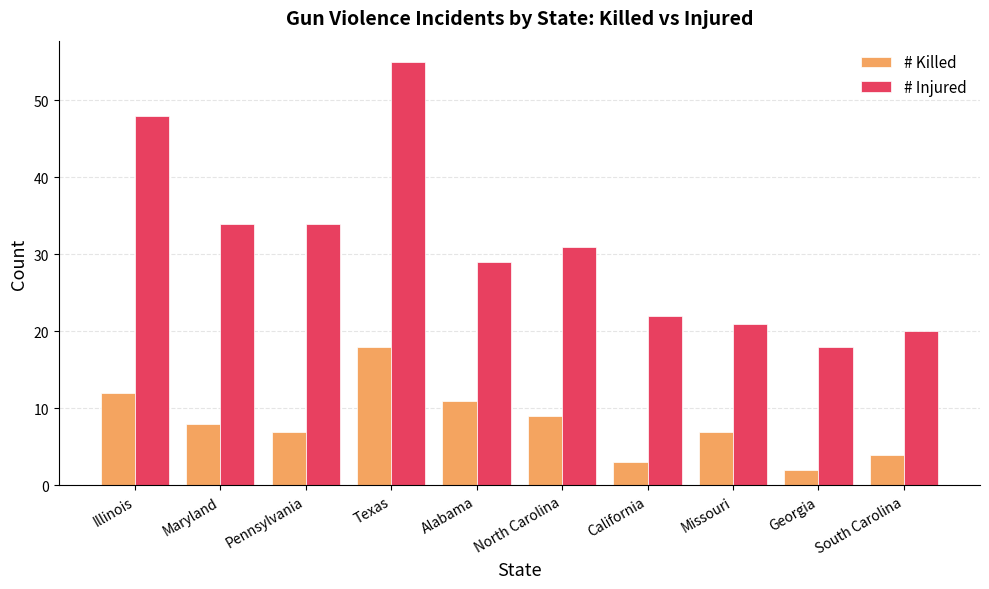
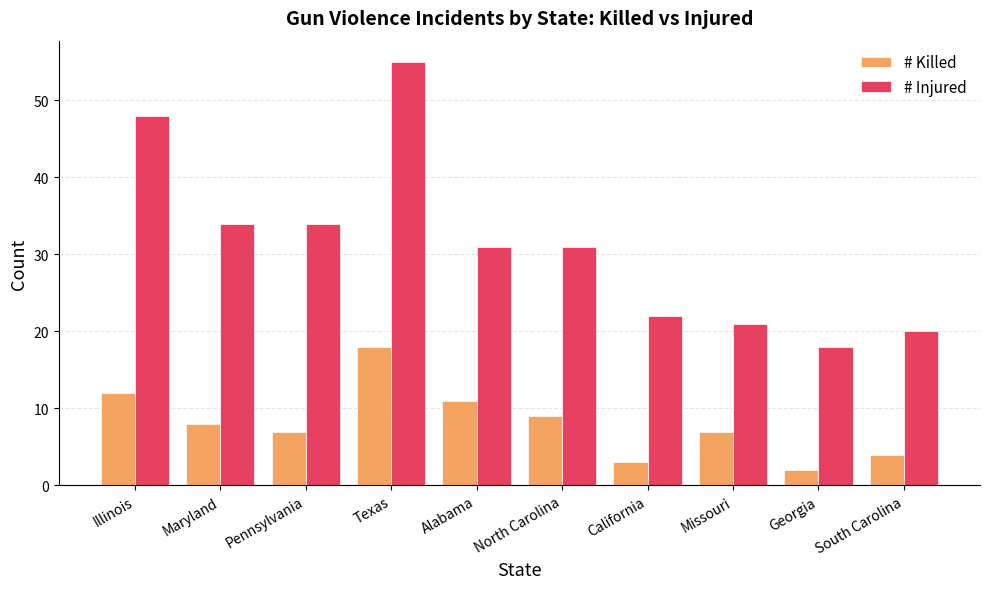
# Injured, Alabama: 29 -> 31
